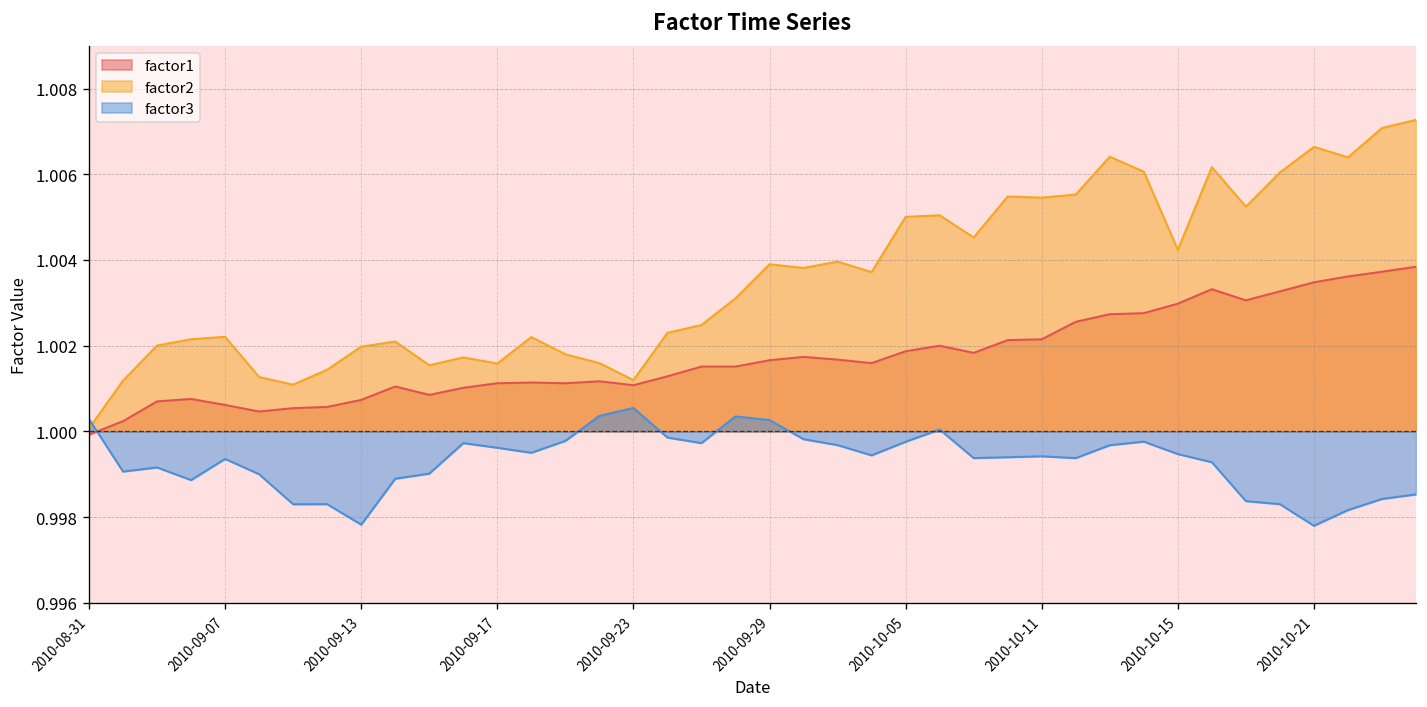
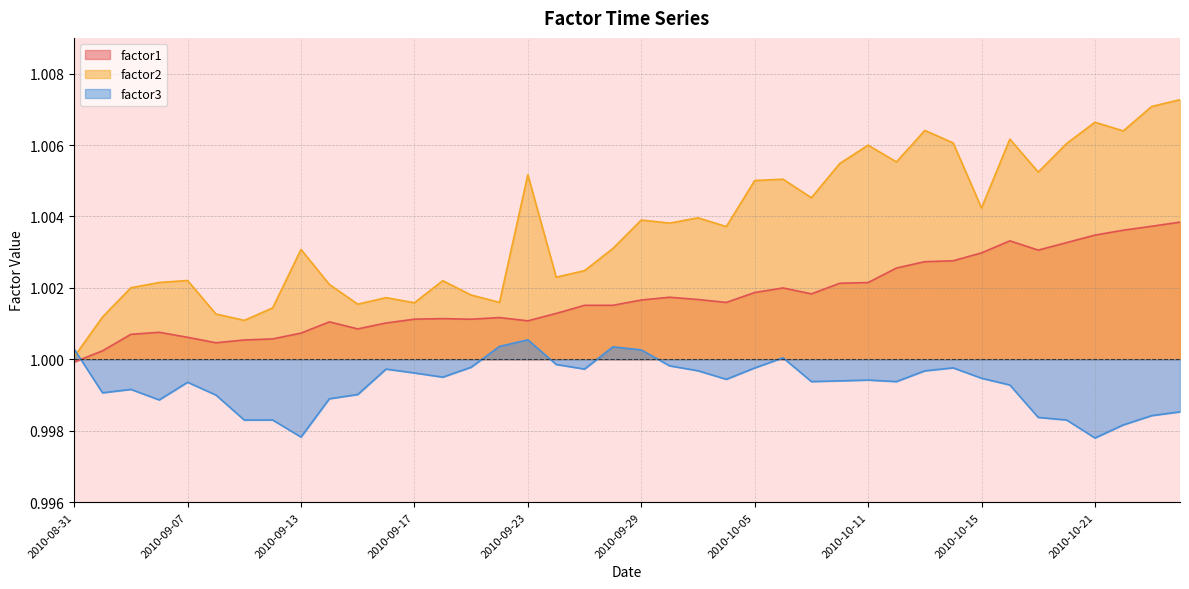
factor2, 2010-09-13: 1.0020 -> 1.0031
factor2, 2010-09-23: 1.0012 -> 1.0052
factor2, 2010-10-11: 1.0055 -> 1.0060
